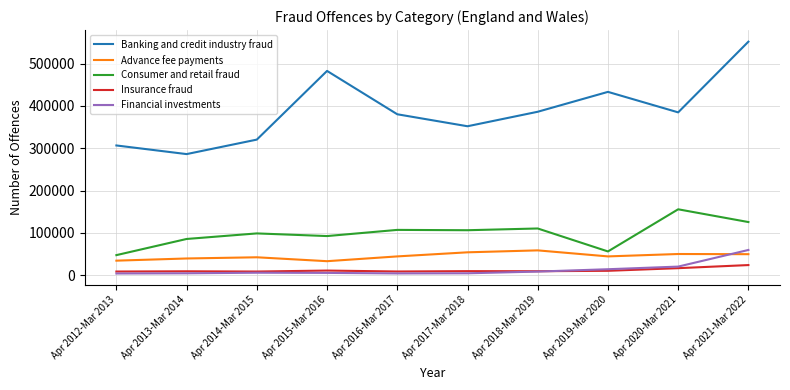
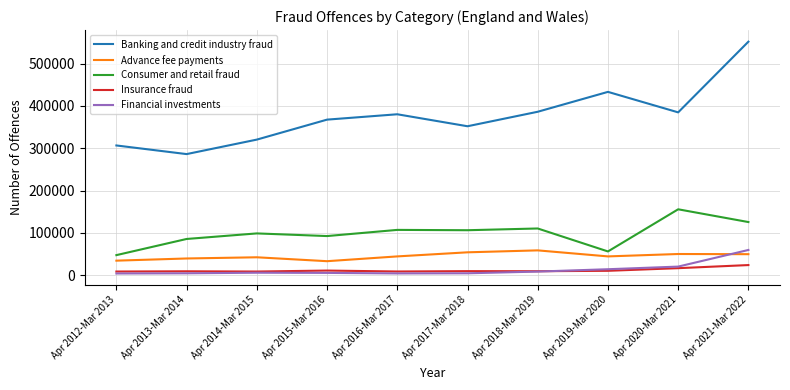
Banking and credit industry fraud, Apr 2015-Mar 2016: 480000 -> 370000
